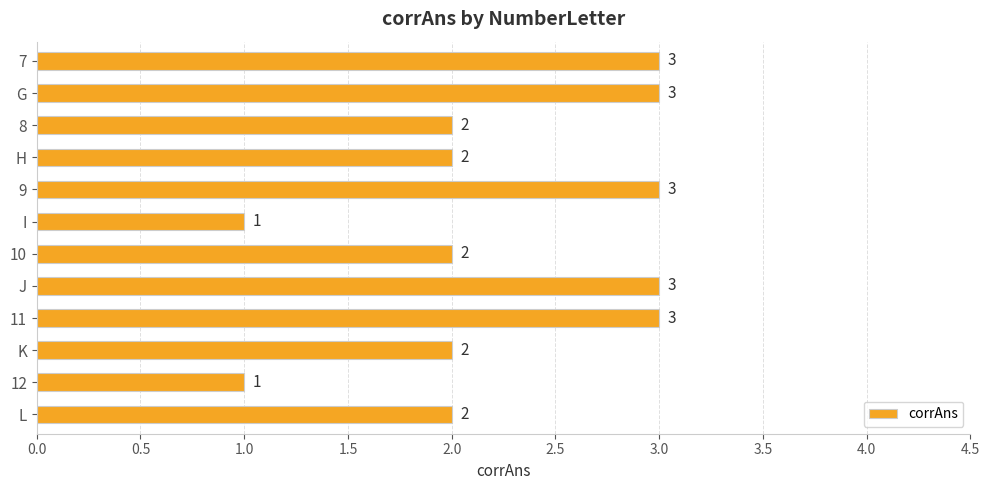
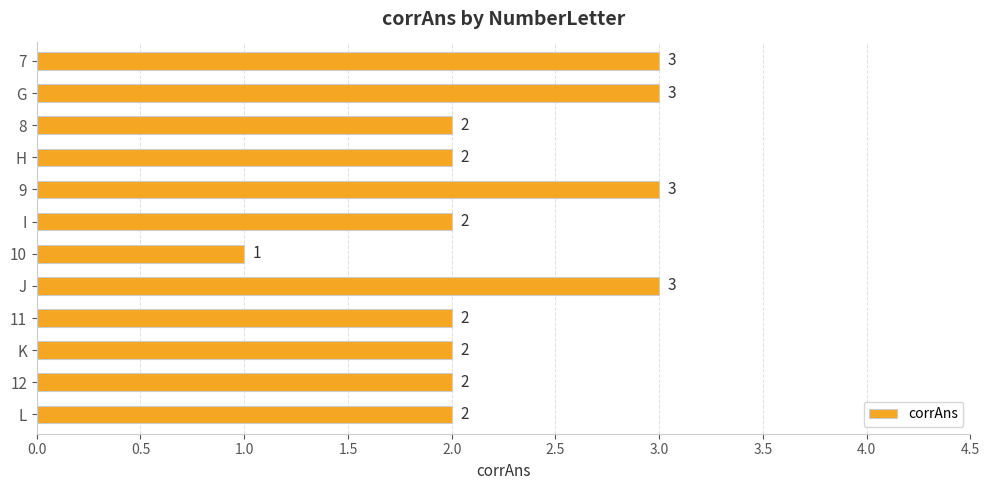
I: 1 -> 2
10: 2 -> 1
11: 3 -> 2
12: 1 -> 2
